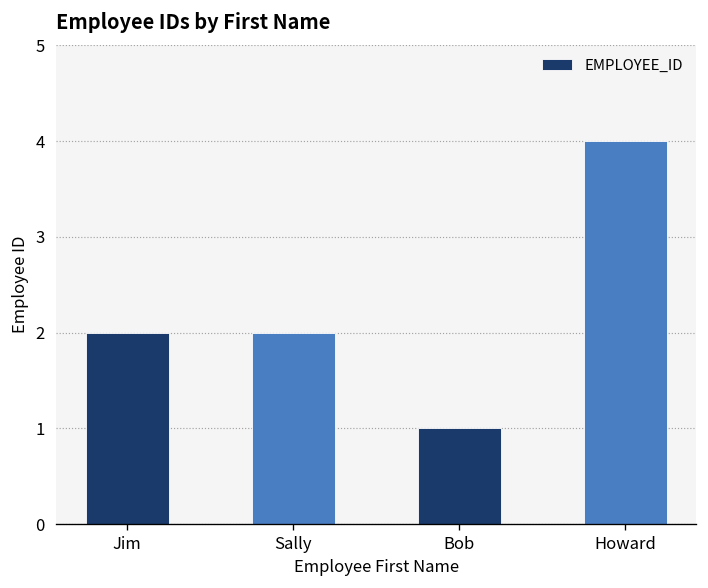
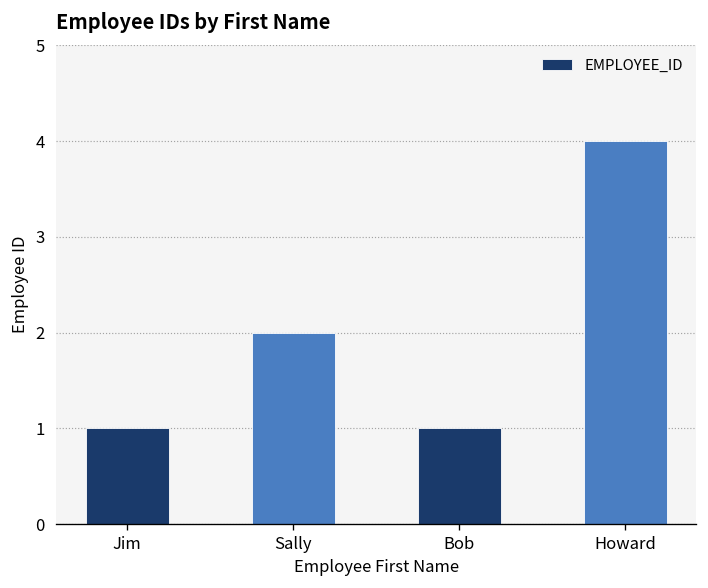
Jim: 2 -> 1
